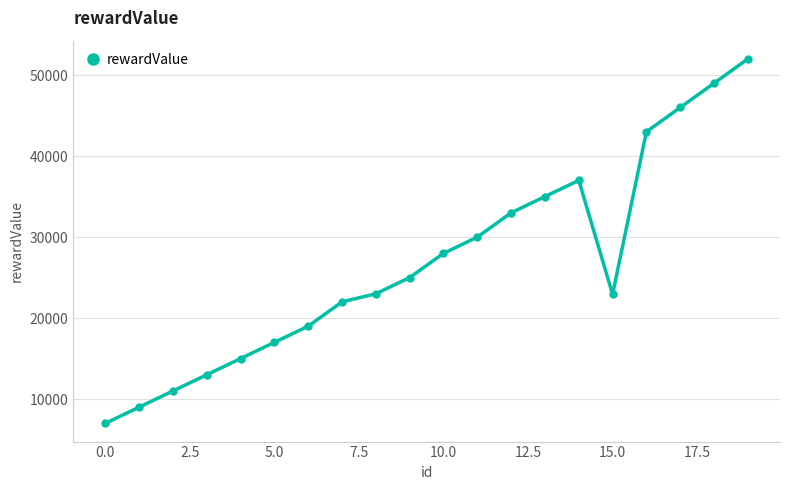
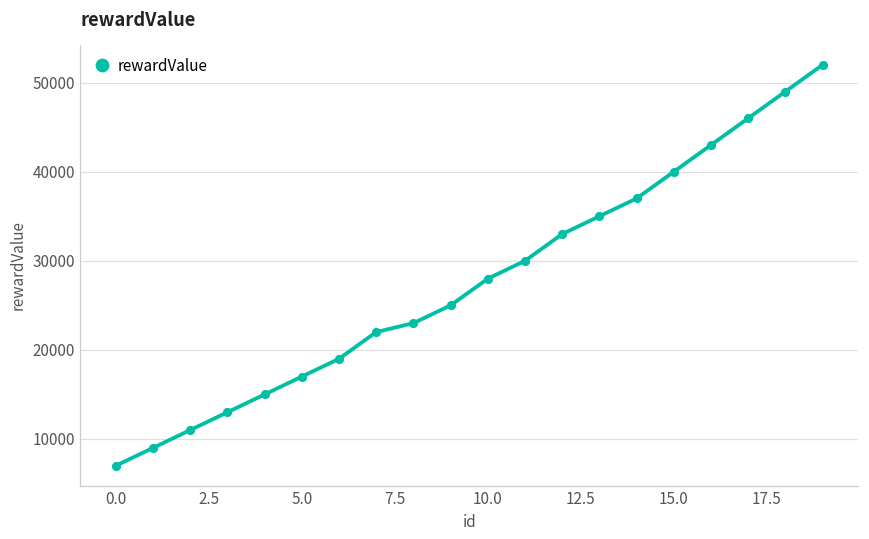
15.0: 23000 -> 40000
